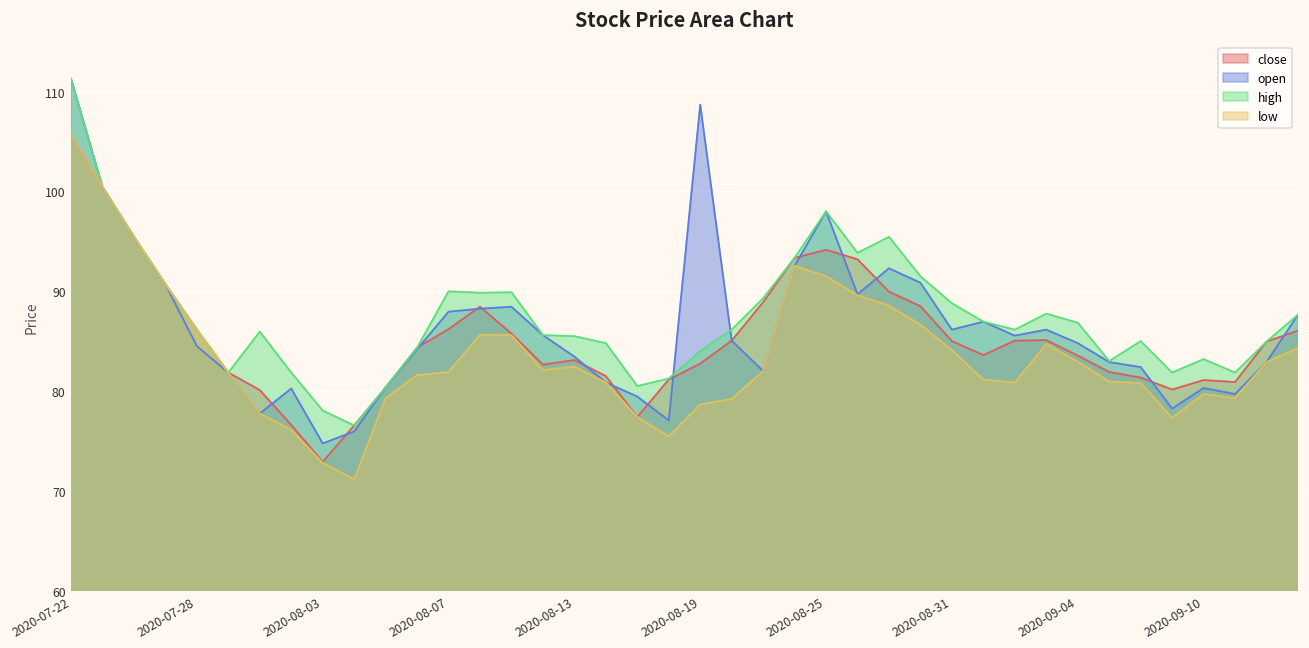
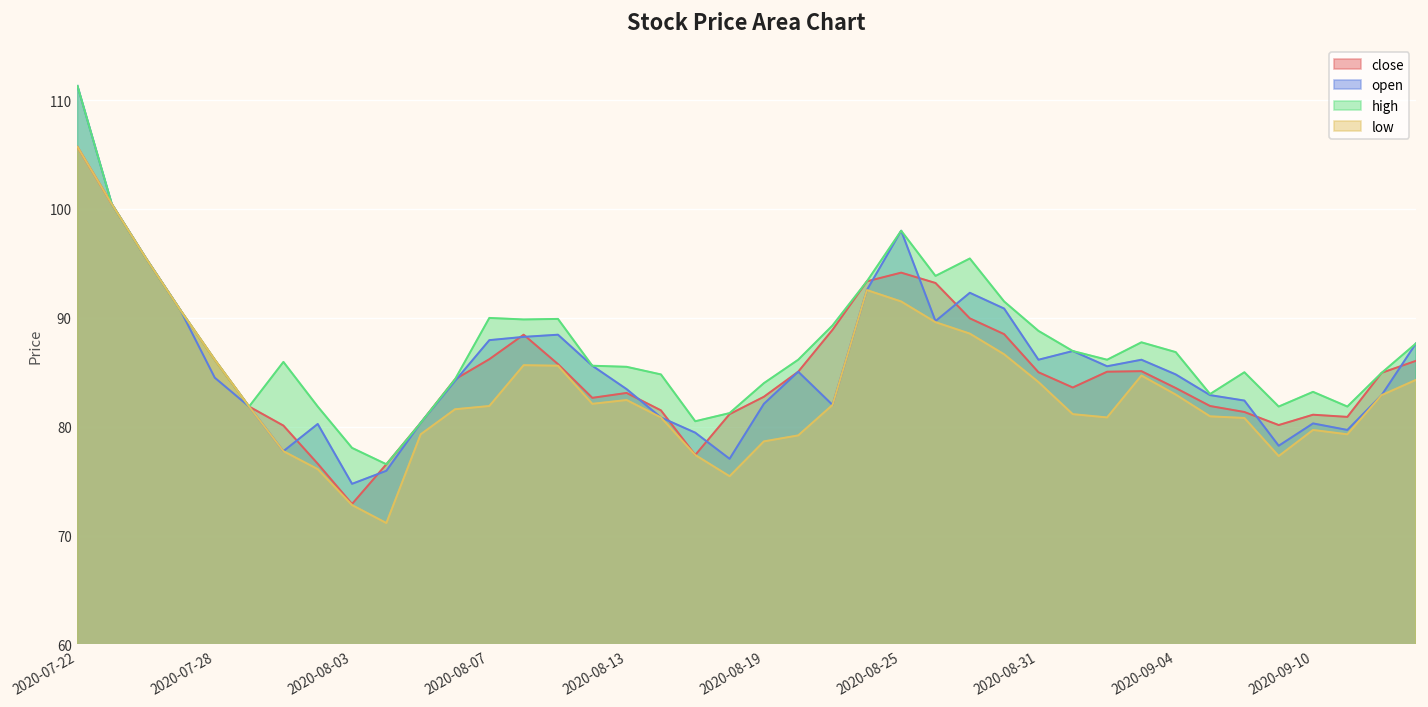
open, 2020-08-19: 109 -> 82
